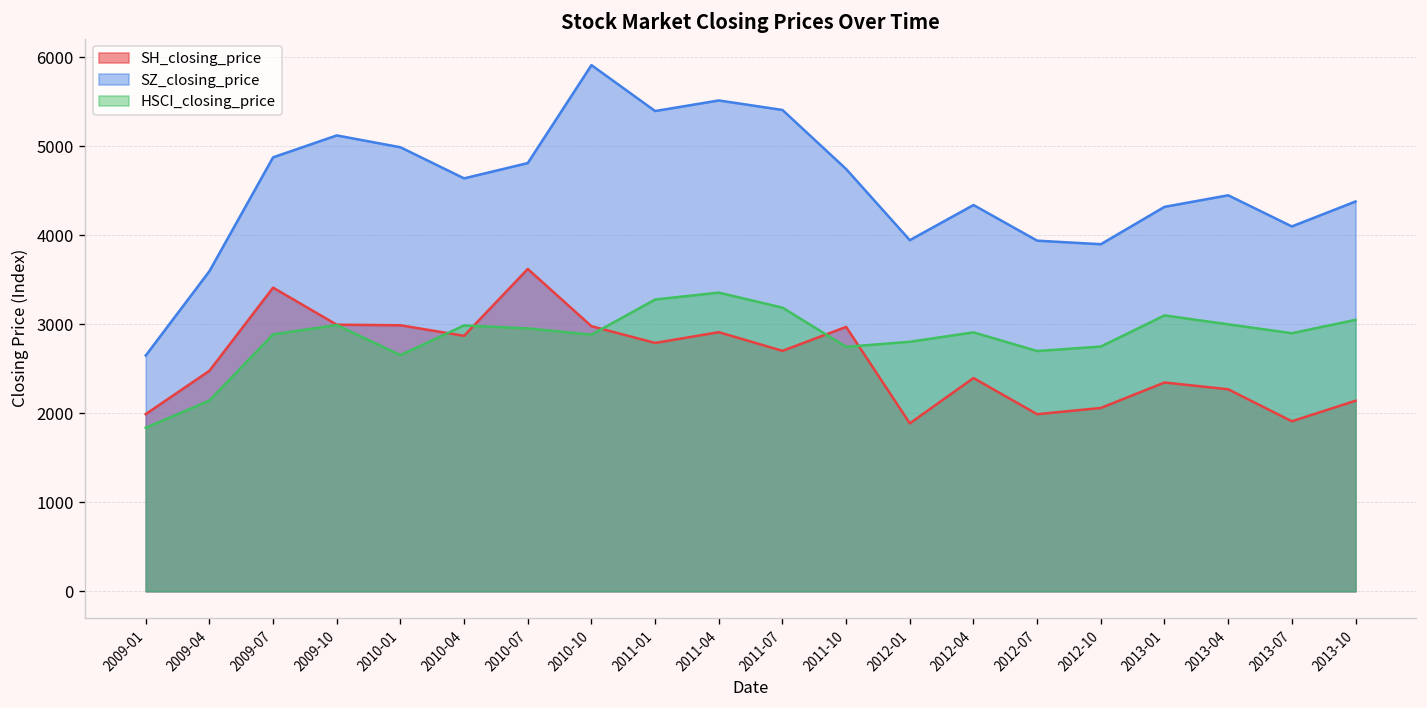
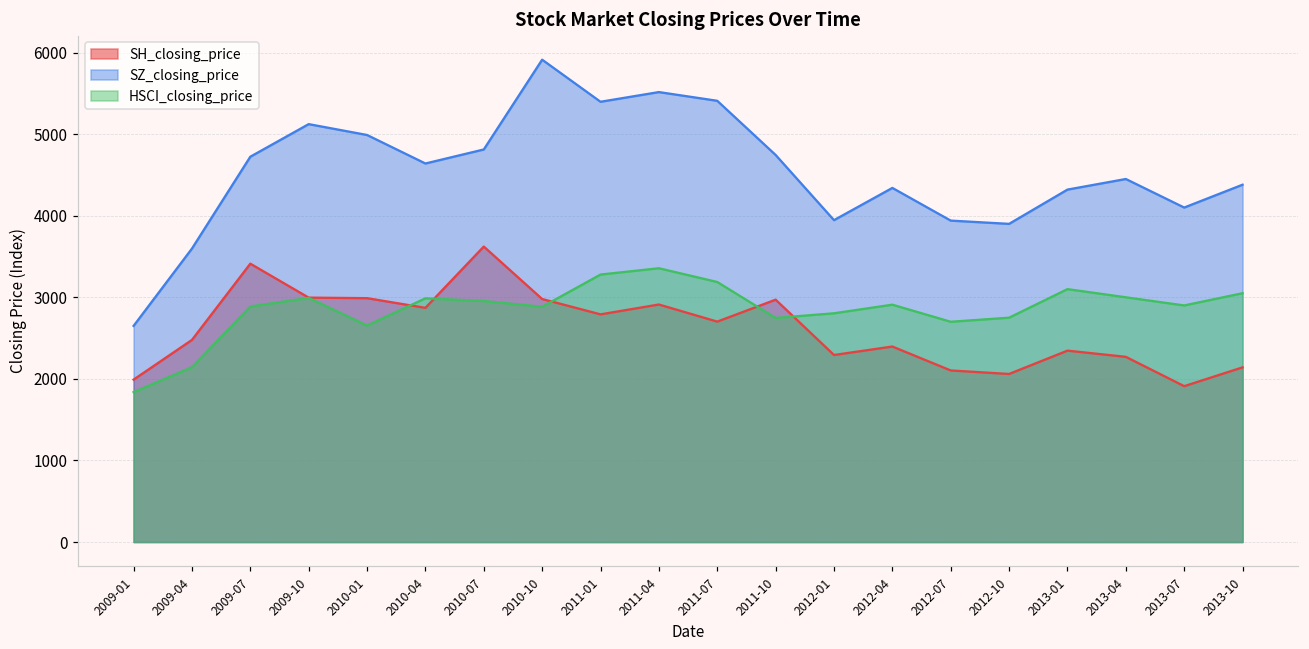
SZ_closing_price, 2009-07: 4900 -> 4700
SH_closing_price, 2012-01: 1900 -> 2300
SH_closing_price, 2012-07: 2000 -> 2100
